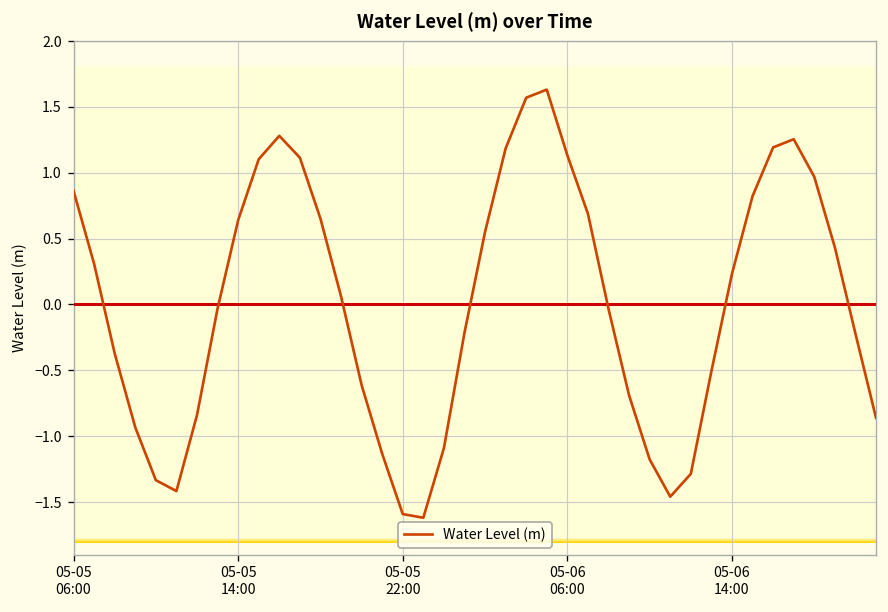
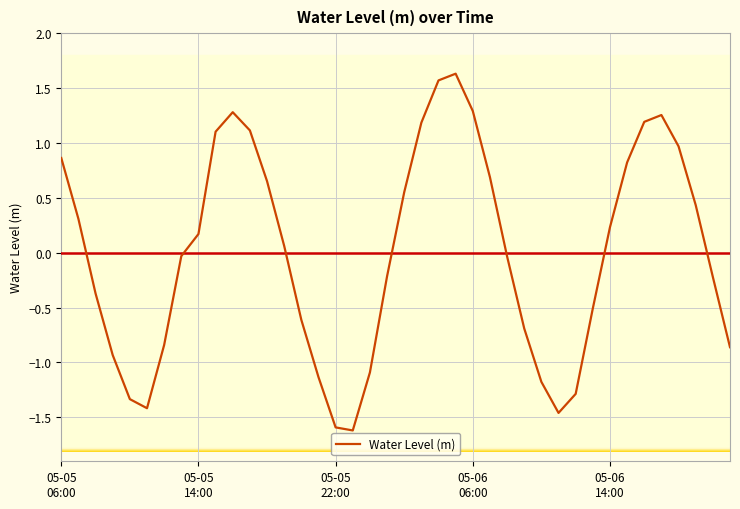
05-05 14:00: 0.64 -> 0.17
05-06 06:00: 1.13 -> 1.29
